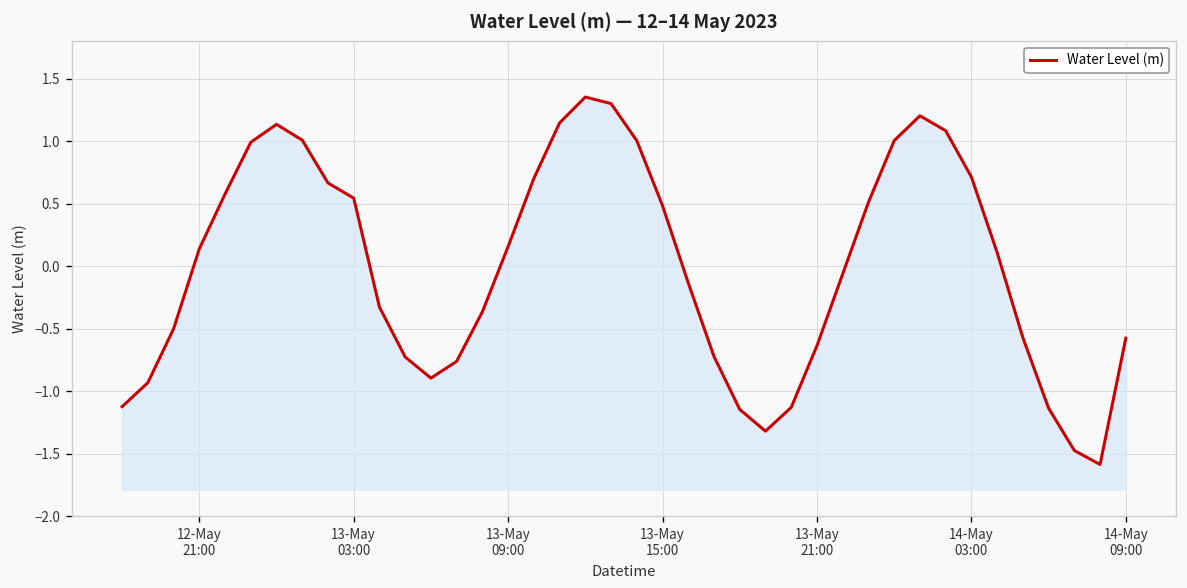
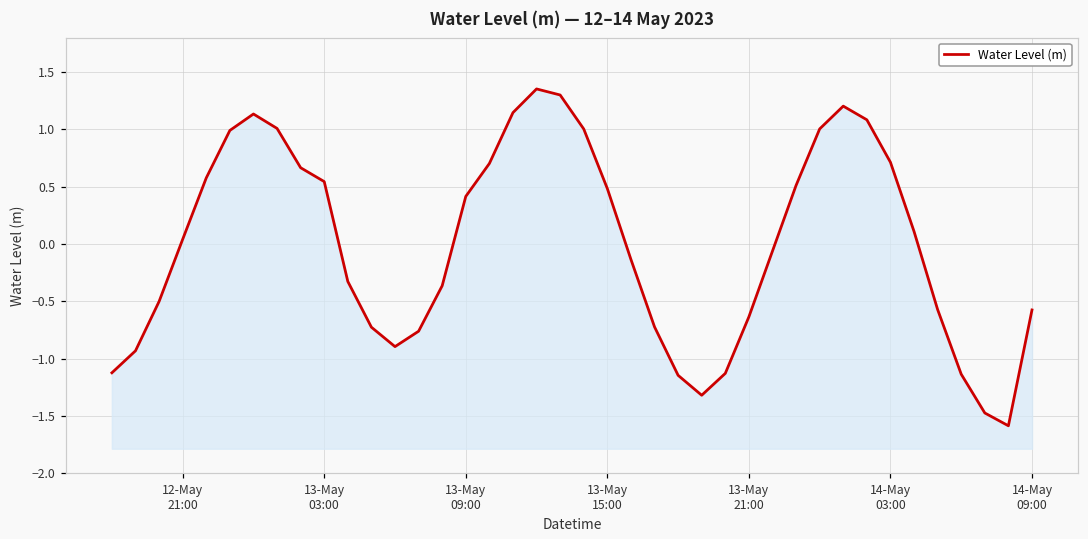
12-May 21:00: 0.14 -> 0.04
13-May 09:00: 0.16 -> 0.41
